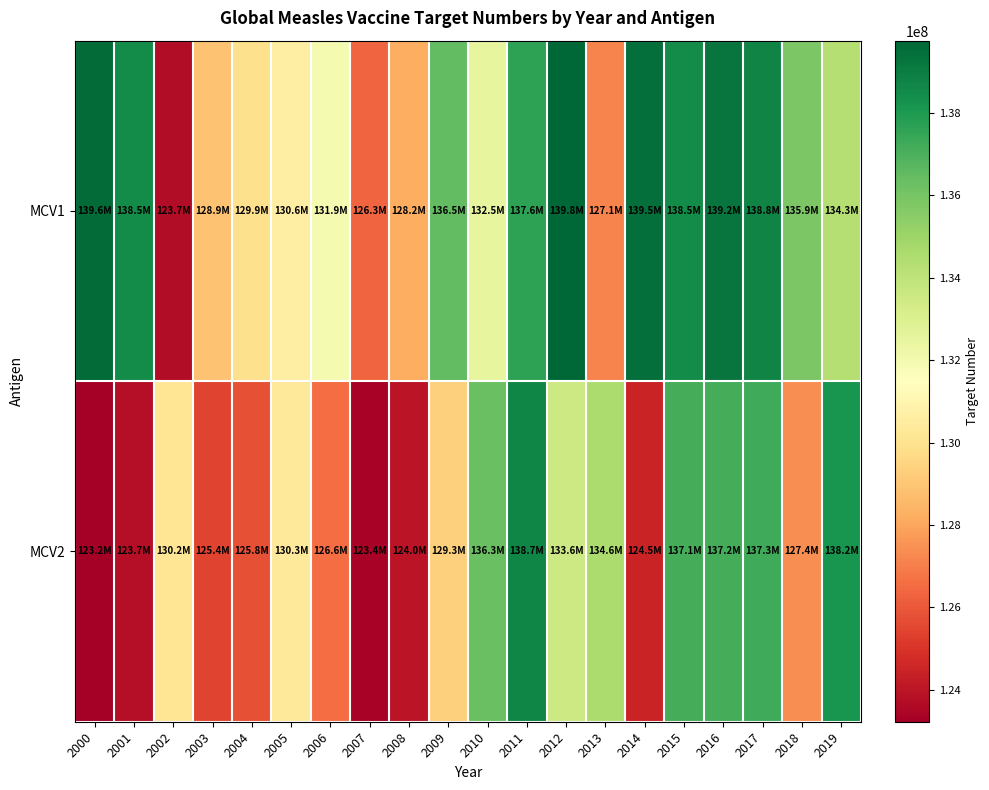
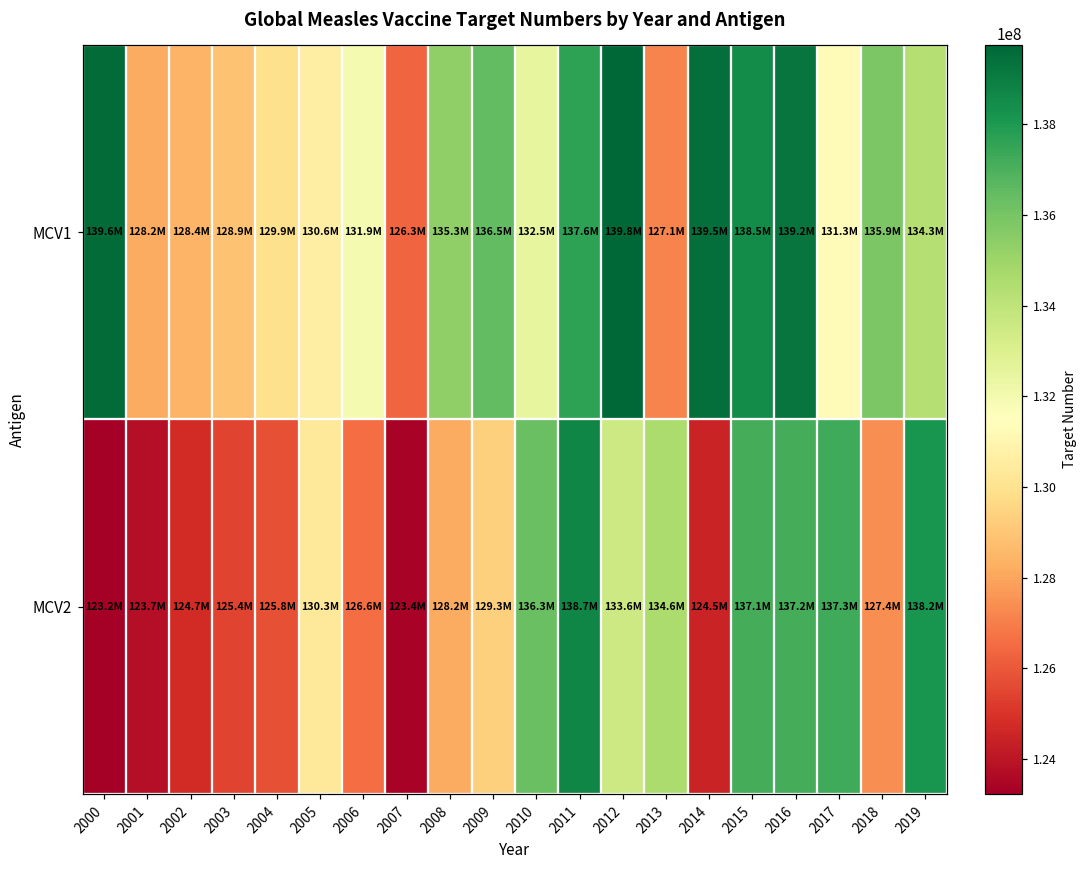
MCV1, 2001: 138.5M -> 128.2M
MCV1, 2002: 123.7M -> 128.4M
MCV1, 2008: 128.2M -> 135.3M
MCV1, 2017: 138.8M -> 131.3M
MCV2, 2002: 130.2M -> 124.7M
MCV2, 2008: 124.0M -> 128.2M
